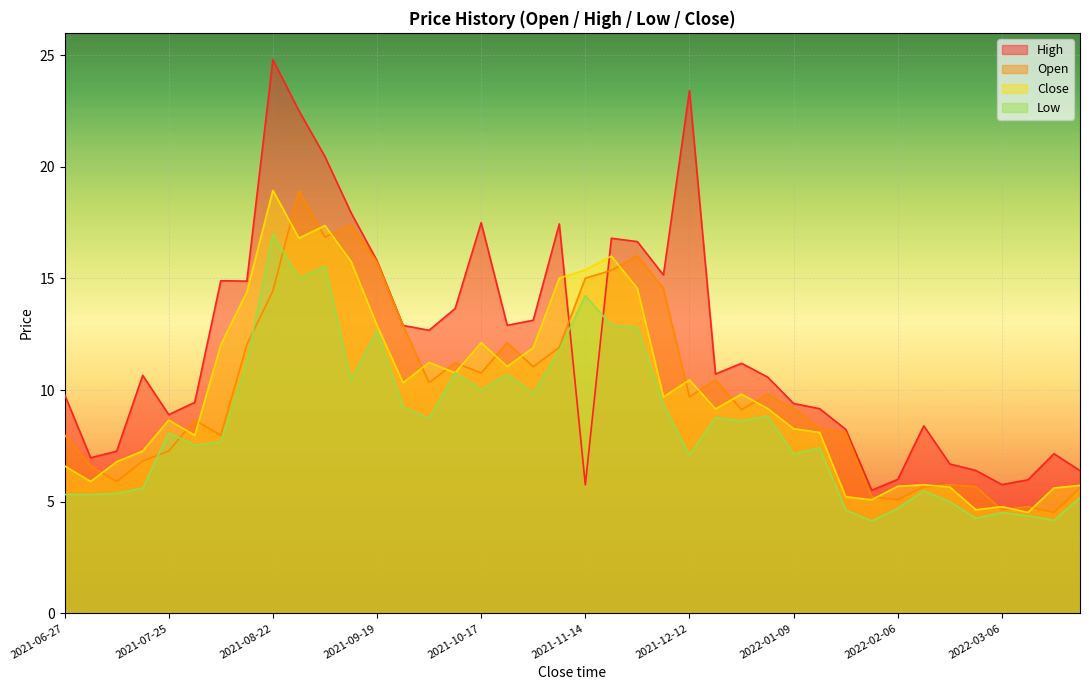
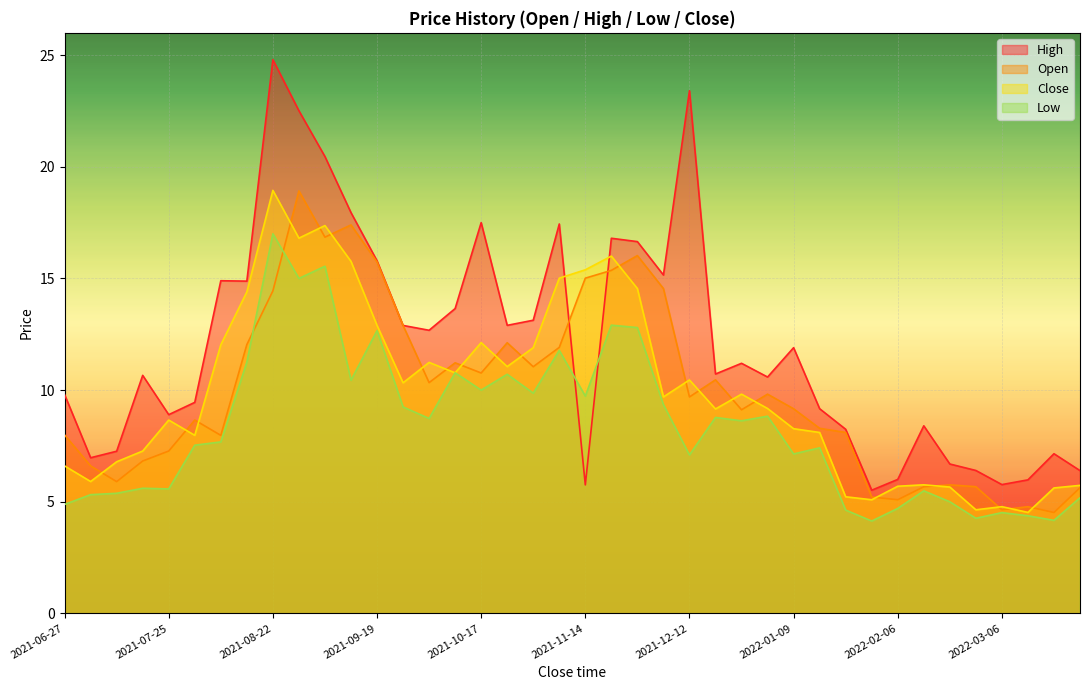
Low, 2021-06-27: 5.3 -> 4.9
Low, 2021-07-25: 8.1 -> 5.6
Low, 2021-11-14: 14.2 -> 9.7
High, 2022-01-09: 9.4 -> 11.9
